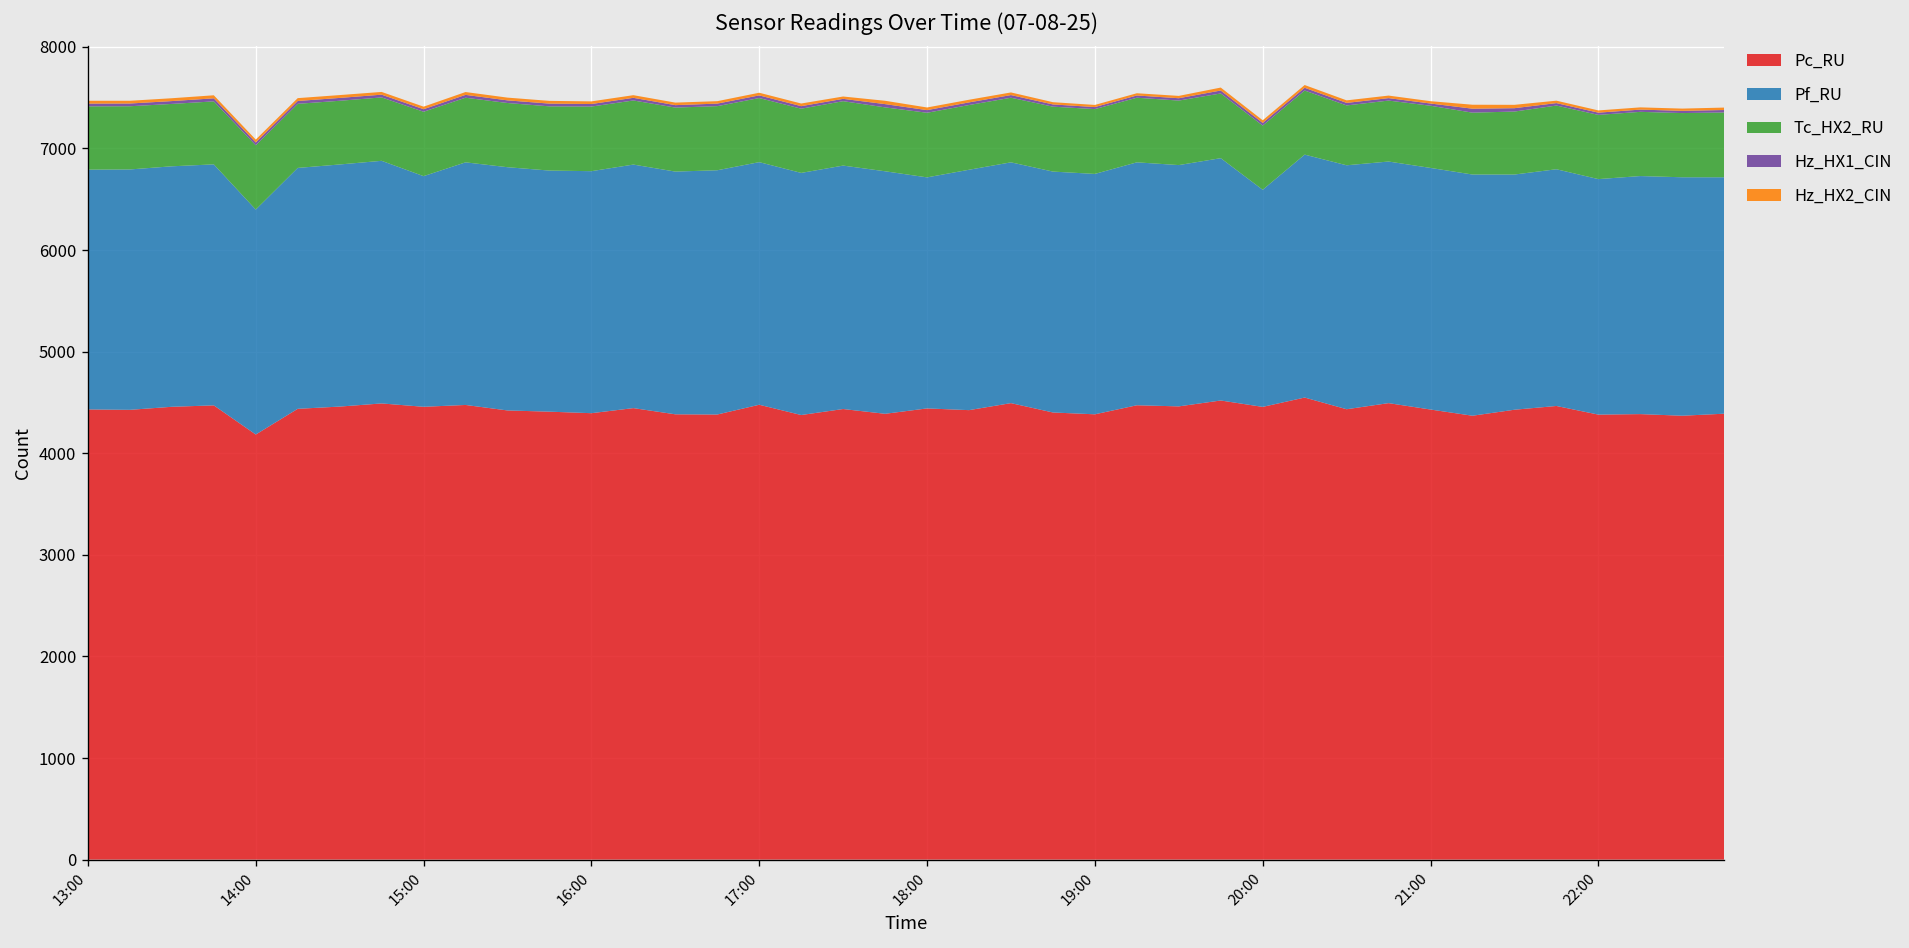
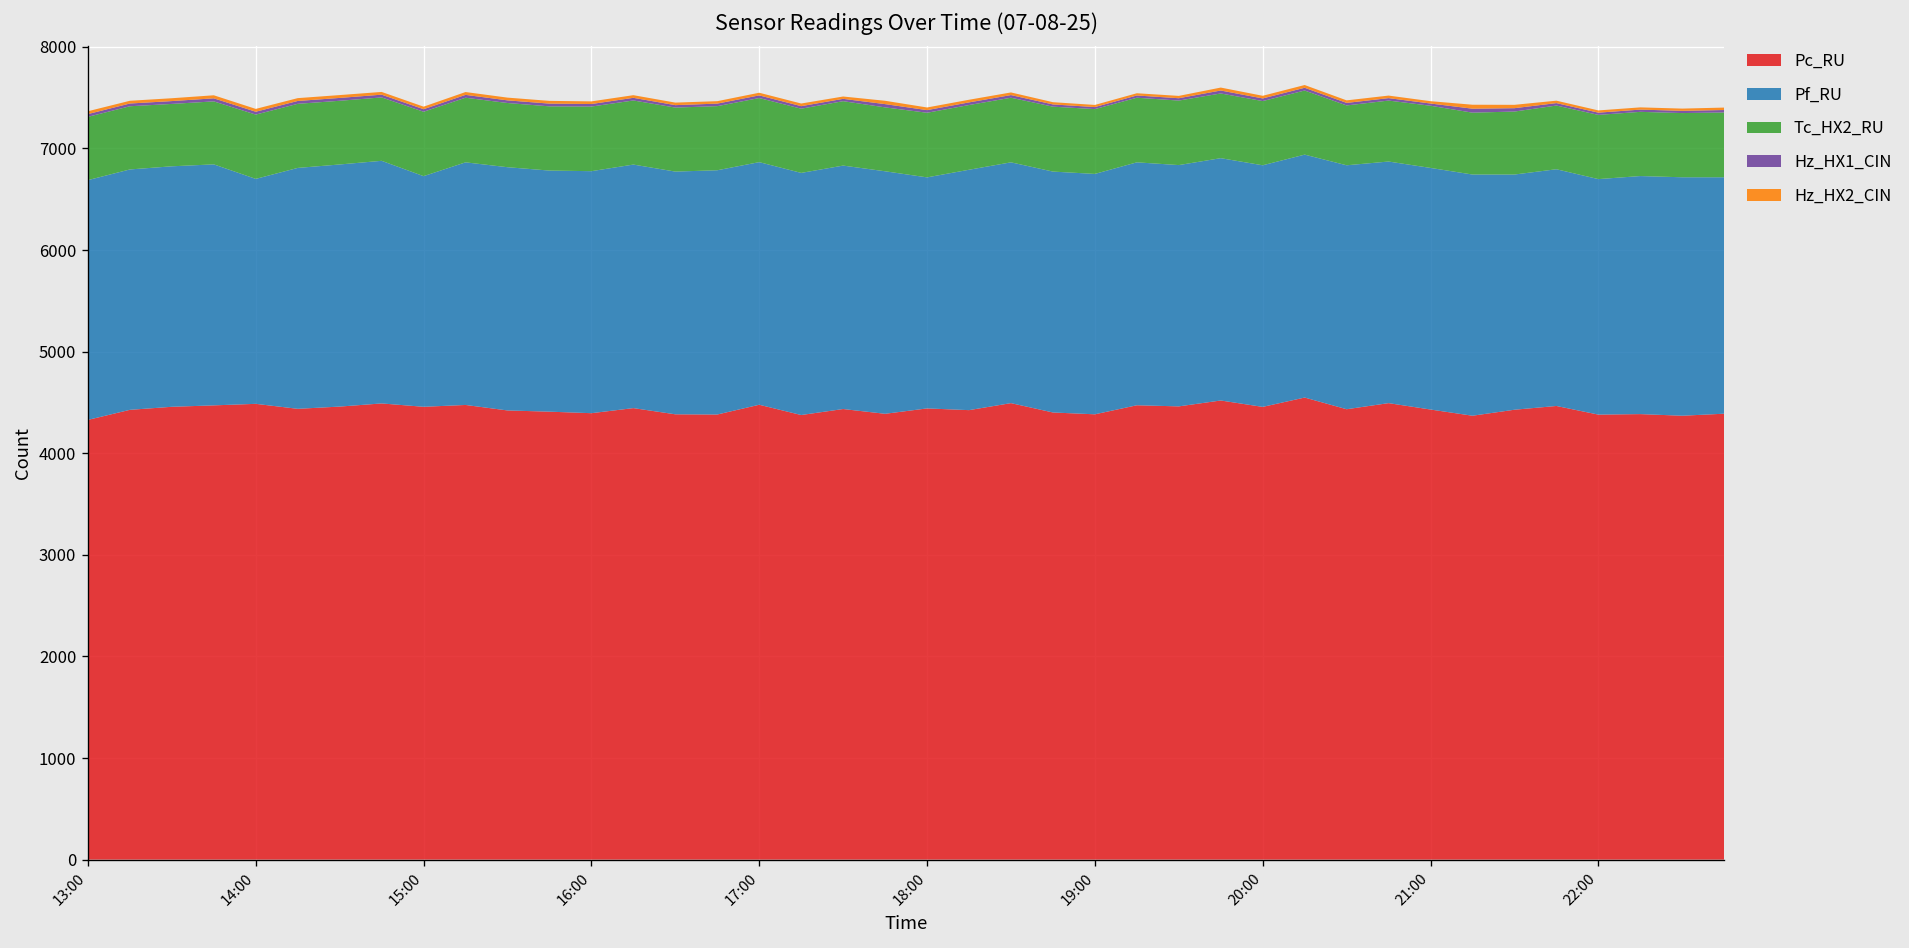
Pc_RU, 13:00: 4400 -> 4300
Pc_RU, 14:00: 4200 -> 4500
Pf_RU, 20:00: 2100 -> 2400
